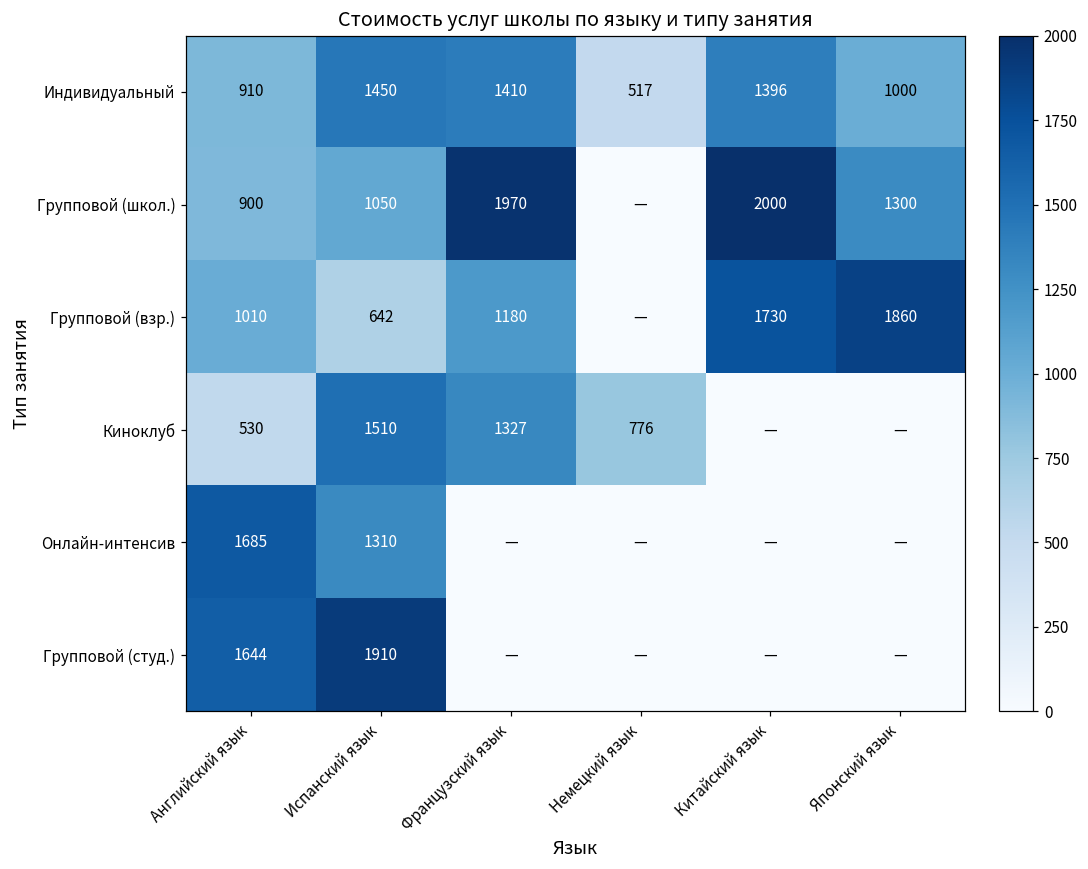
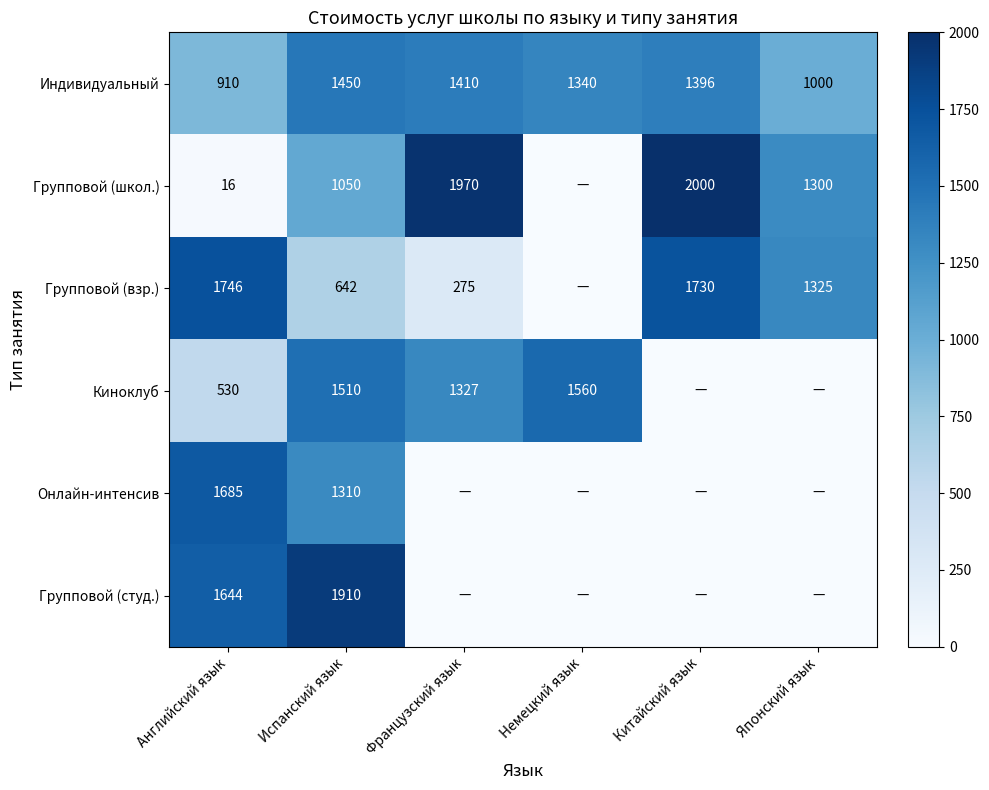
Индивидуальный, Немецкий язык: 517 -> 1340
Групповой (школ.), Английский язык: 900 -> 16
Групповой (взр.), Английский язык: 1010 -> 1746
Групповой (взр.), Французский язык: 1180 -> 275
Групповой (взр.), Японский язык: 1860 -> 1325
Киноклуб, Немецкий язык: 776 -> 1560
